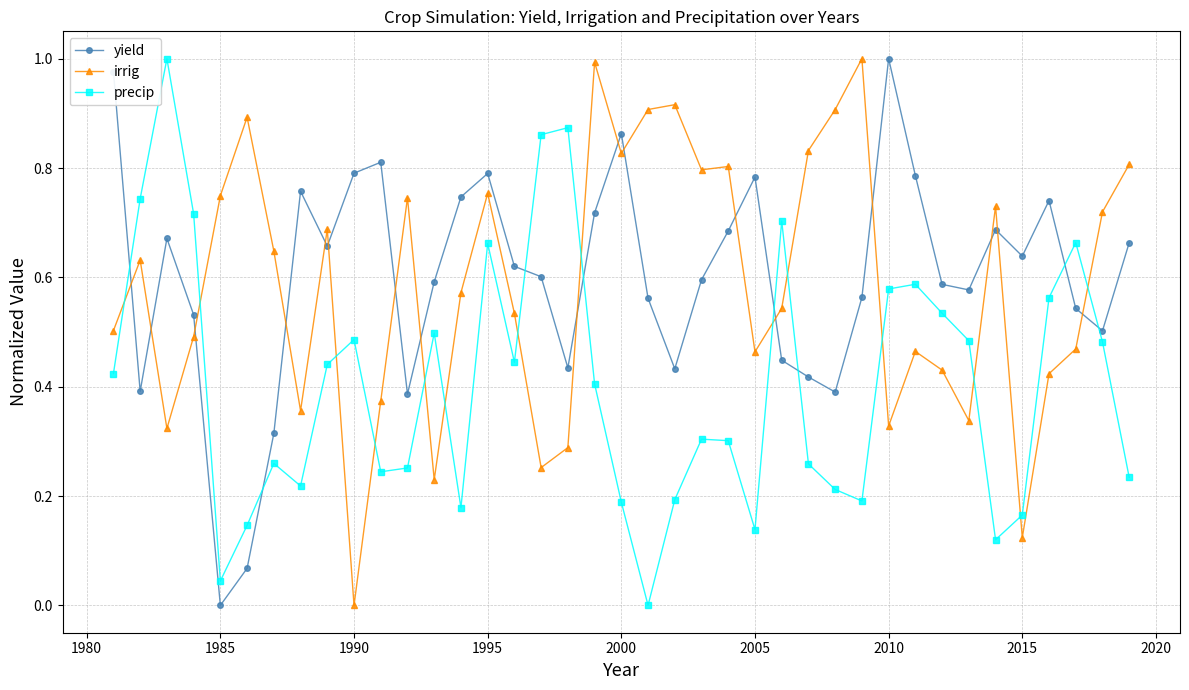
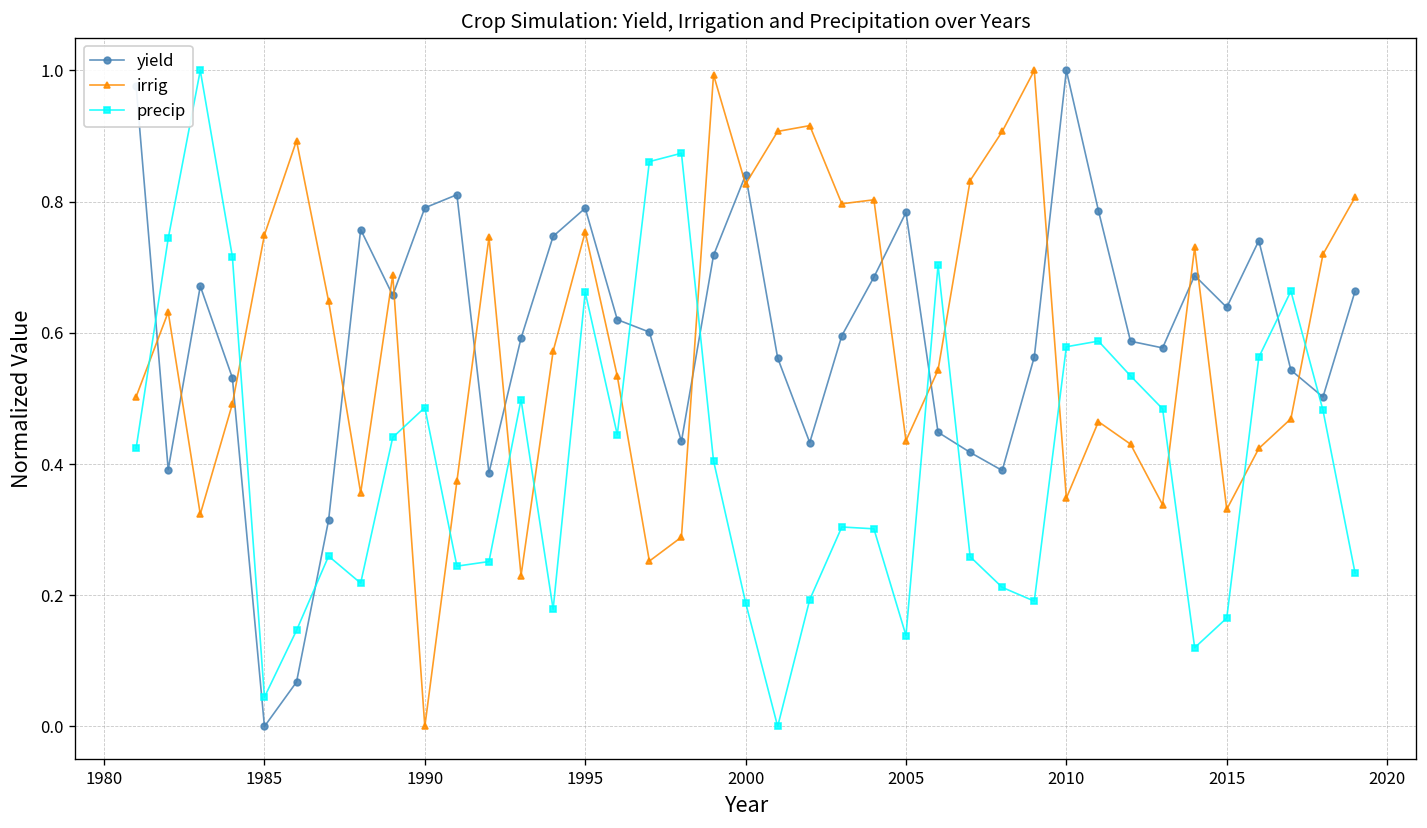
yield, 2000: 0.86 -> 0.84
irrig, 2005: 0.46 -> 0.44
irrig, 2010: 0.33 -> 0.35
irrig, 2015: 0.12 -> 0.33
